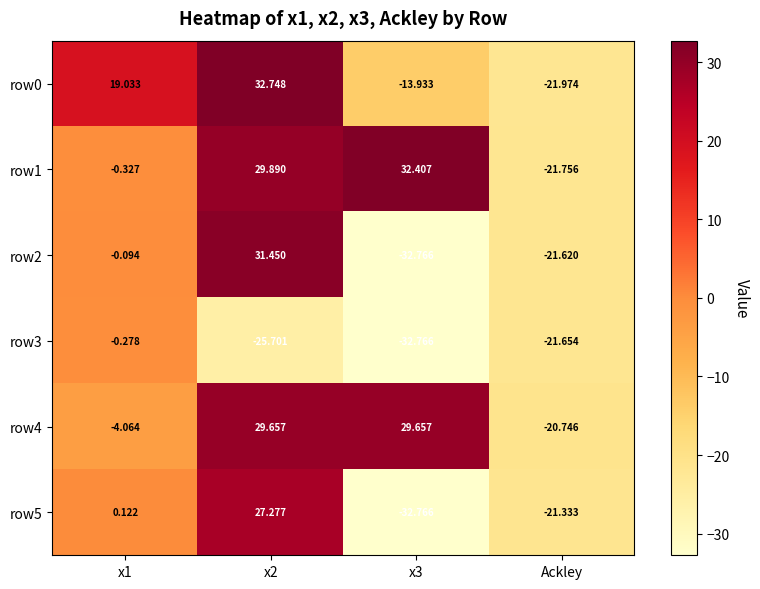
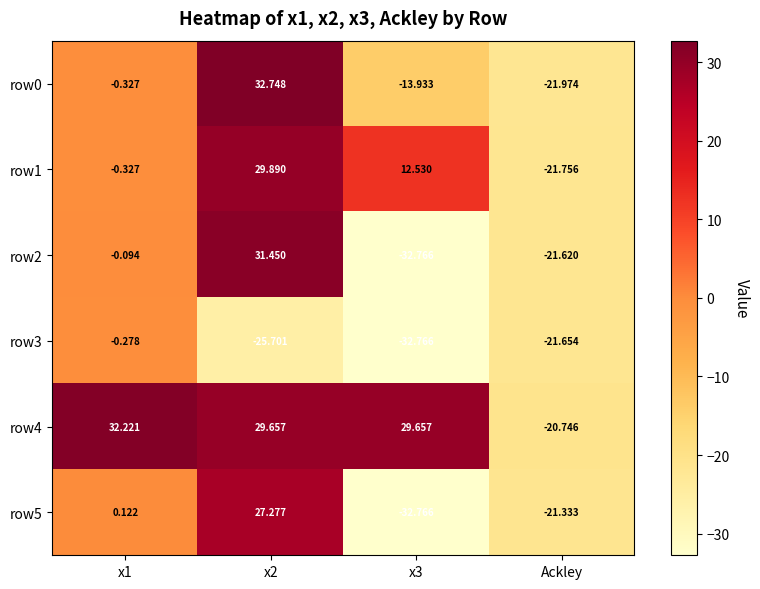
row0, x1: 19.033 -> -0.327
row1, x3: 32.407 -> 12.530
row4, x1: -4.064 -> 32.221
